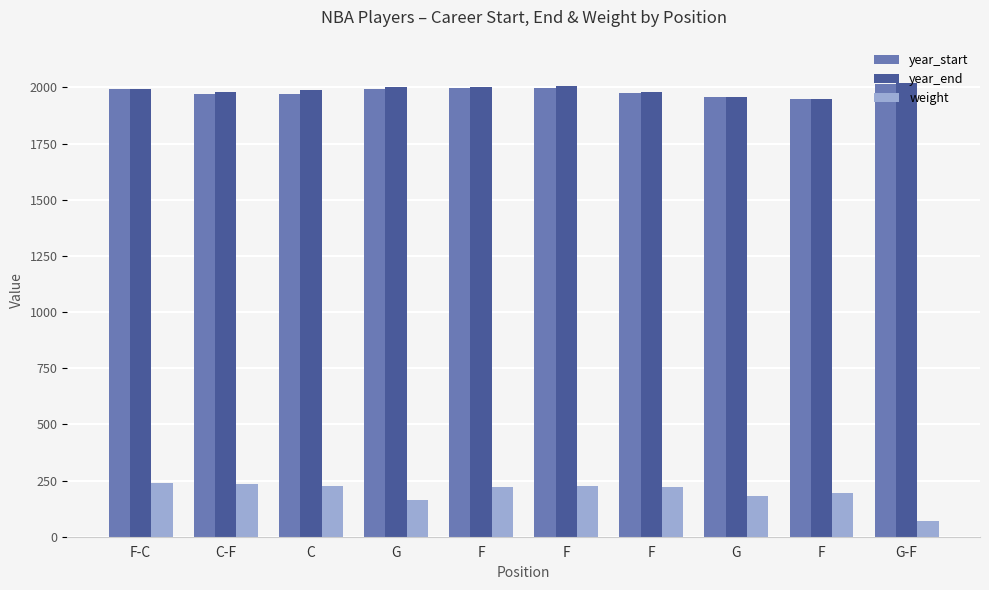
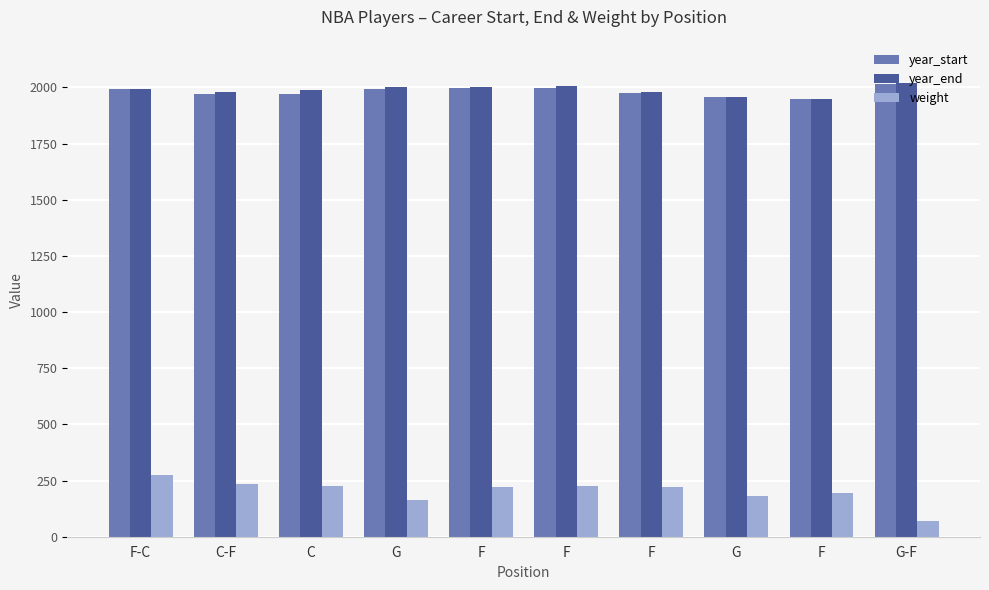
weight, F-C: 240 -> 280
